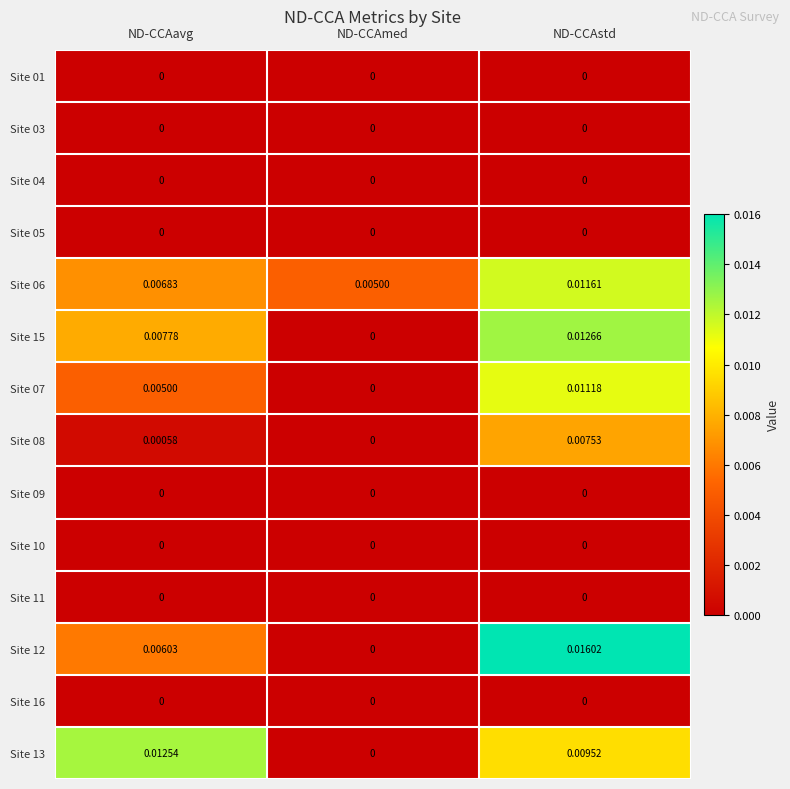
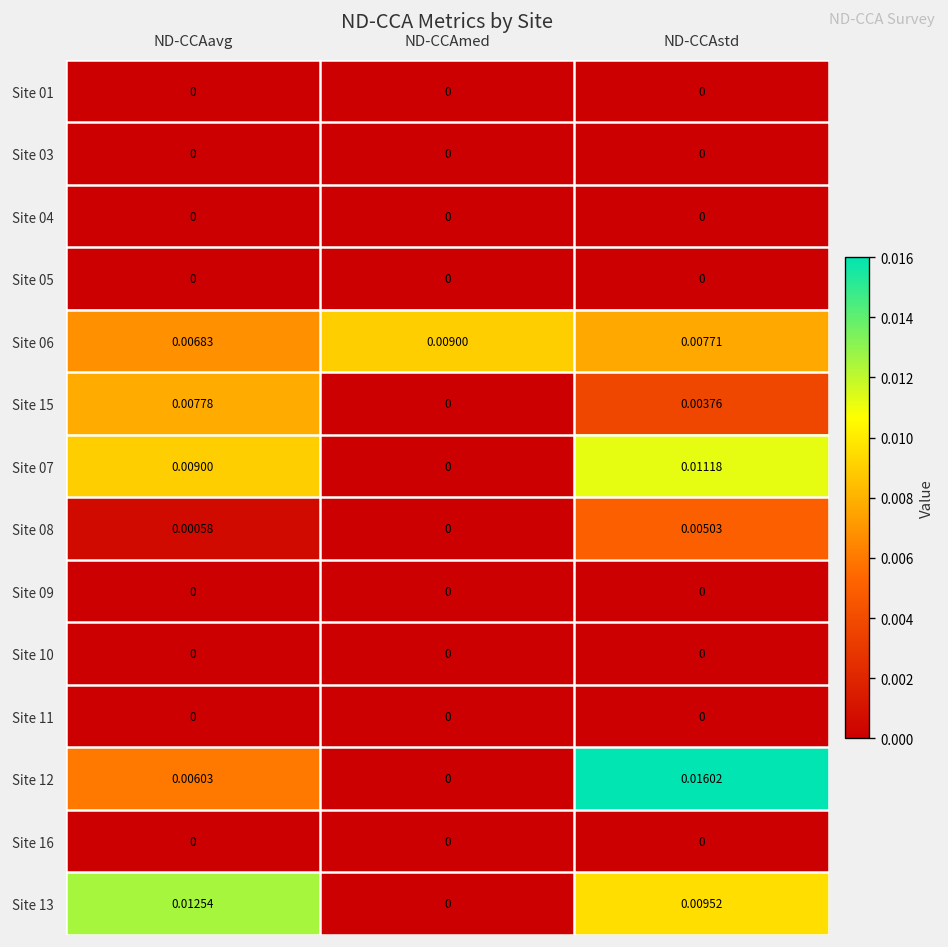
Site 06, ND-CCAmed: 0.00500 -> 0.00900
Site 06, ND-CCAstd: 0.01161 -> 0.00771
Site 15, ND-CCAstd: 0.01266 -> 0.00376
Site 07, ND-CCAavg: 0.00500 -> 0.00900
Site 08, ND-CCAstd: 0.00753 -> 0.00503
